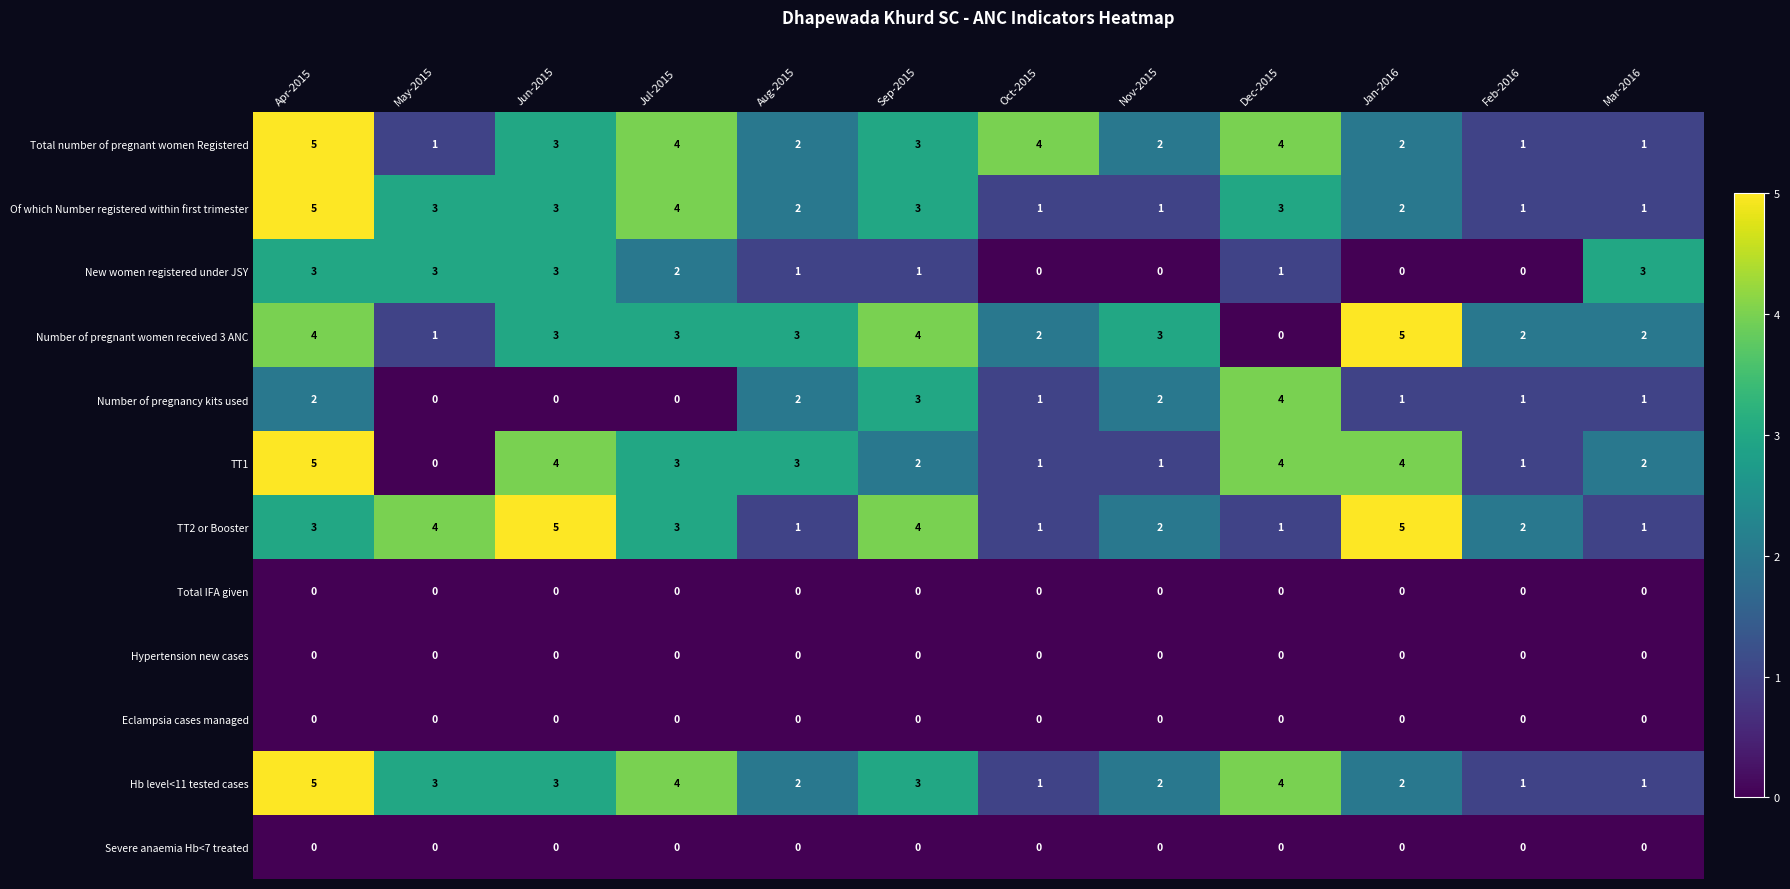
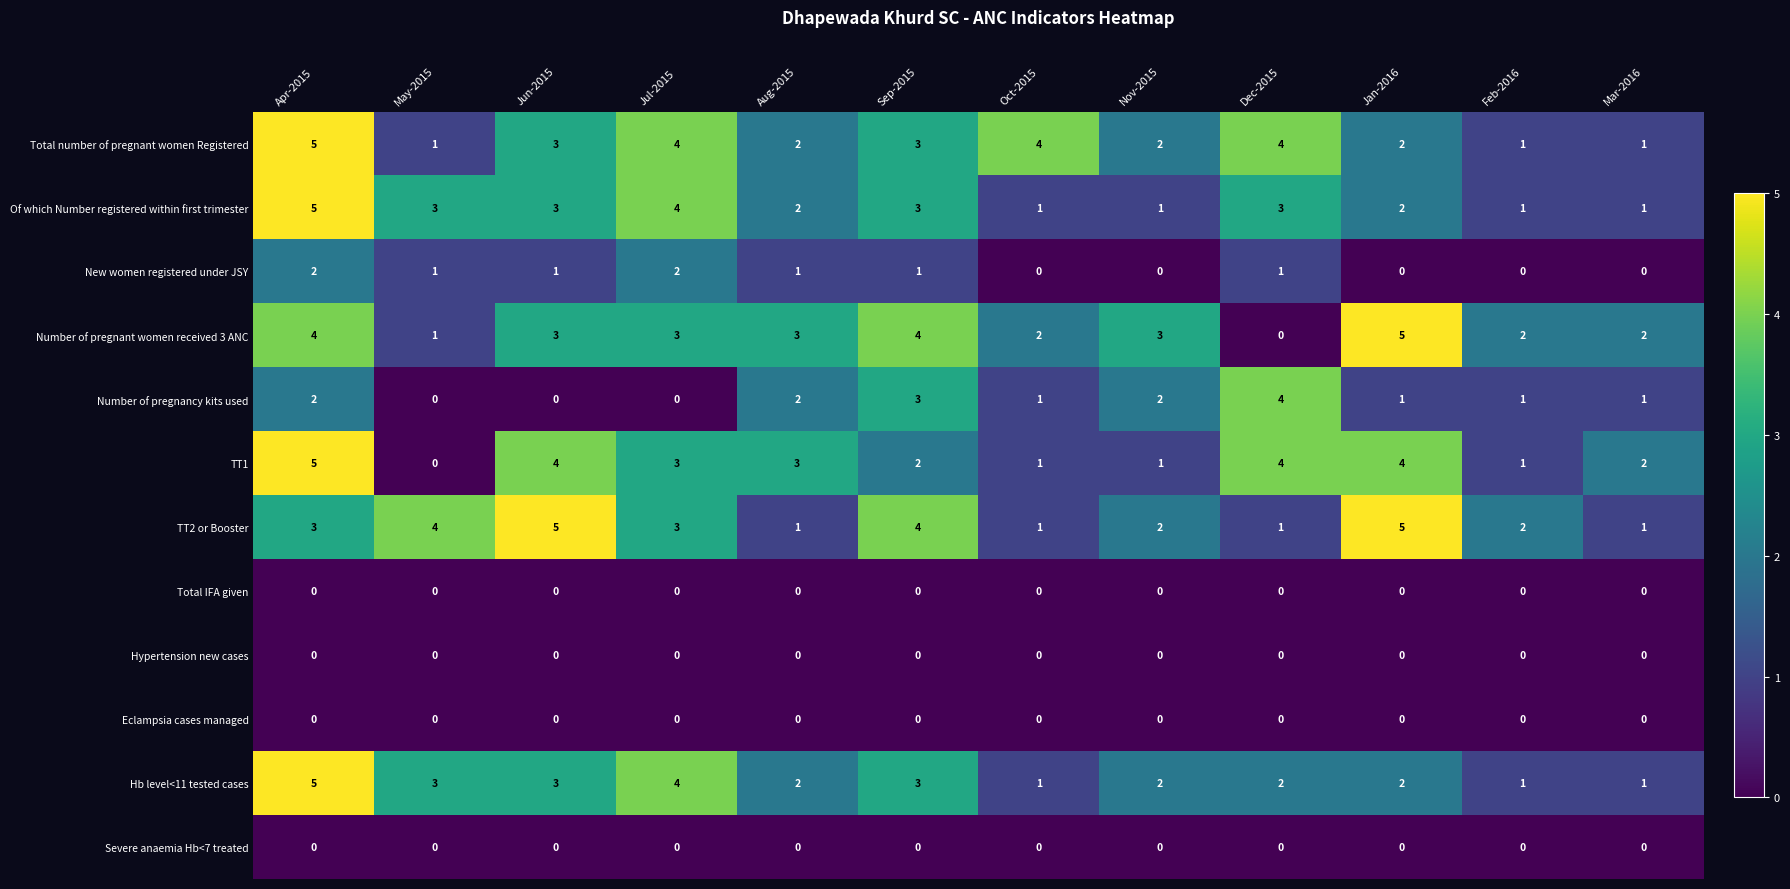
New women registered under JSY, Apr-2015: 3 -> 2
New women registered under JSY, May-2015: 3 -> 1
New women registered under JSY, Jun-2015: 3 -> 1
New women registered under JSY, Mar-2016: 3 -> 0
Hb level<11 tested cases, Dec-2015: 4 -> 2
